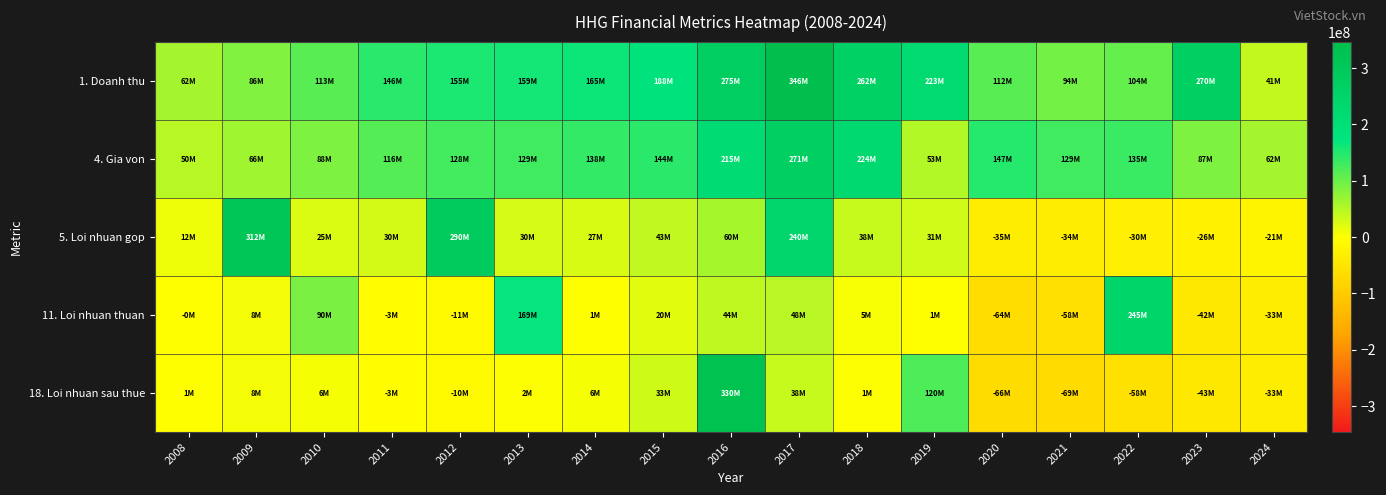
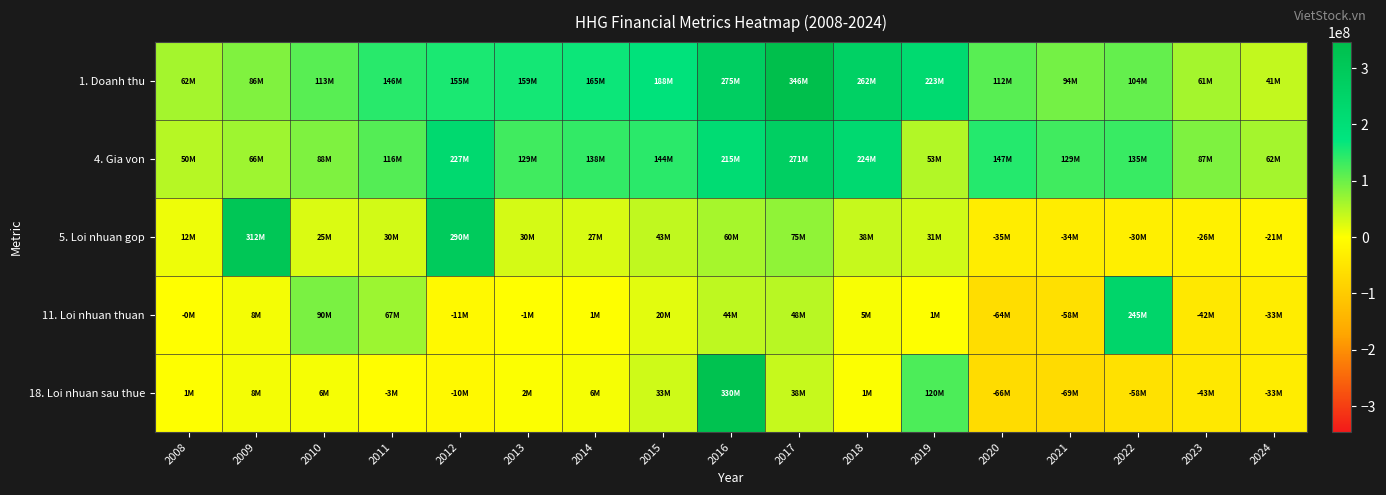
1. Doanh thu, 2023: 270M -> 61M
4. Gia von, 2012: 128M -> 227M
5. Loi nhuan gop, 2017: 240M -> 75M
11. Loi nhuan thuan, 2011: -3M -> 67M
11. Loi nhuan thuan, 2013: 169M -> -1M
